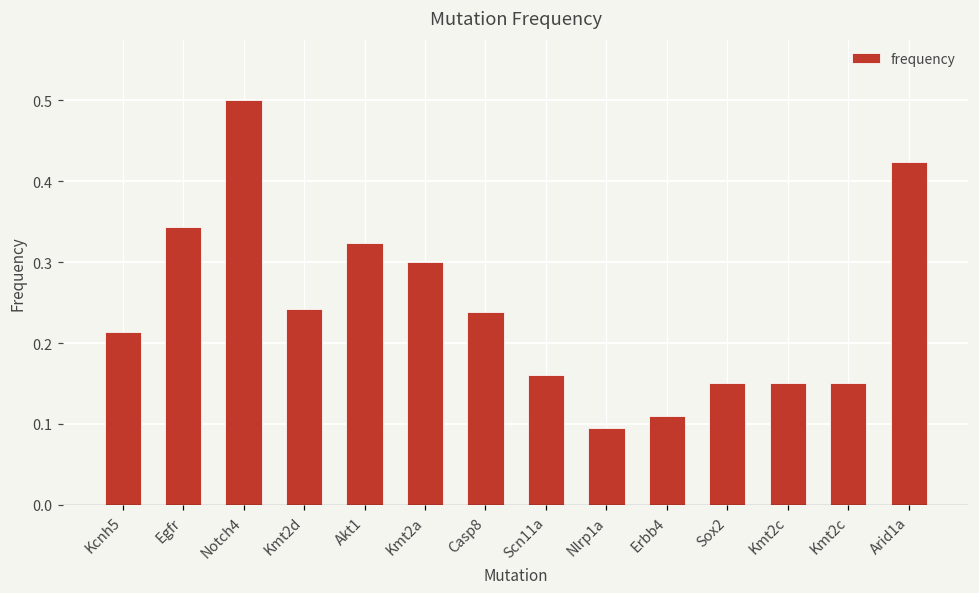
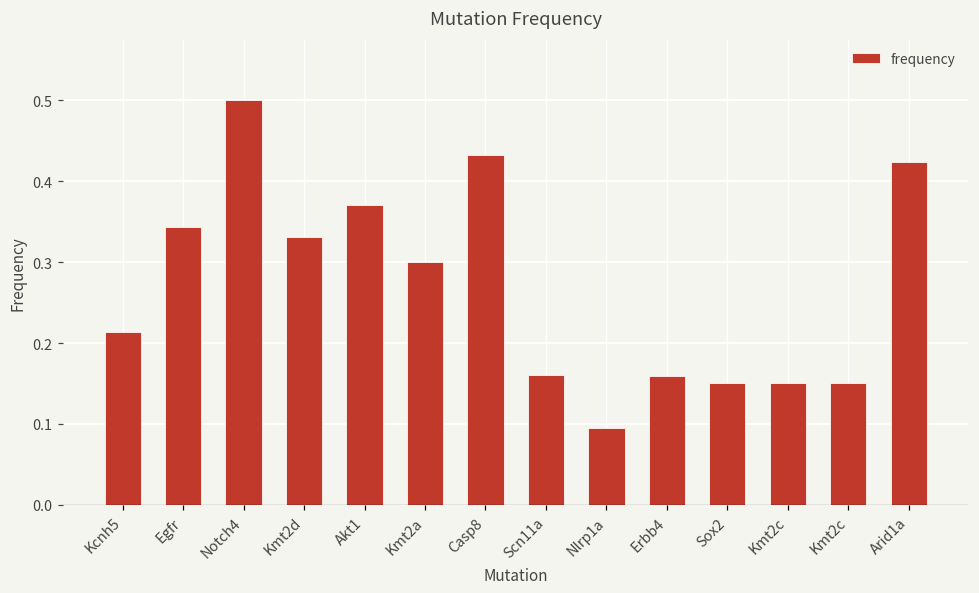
Kmt2d: 0.24 -> 0.33
Akt1: 0.32 -> 0.37
Casp8: 0.24 -> 0.43
Erbb4: 0.11 -> 0.16
